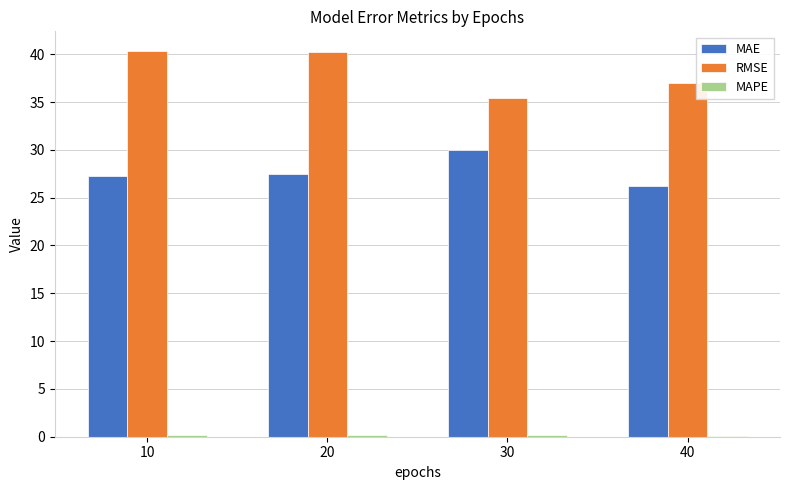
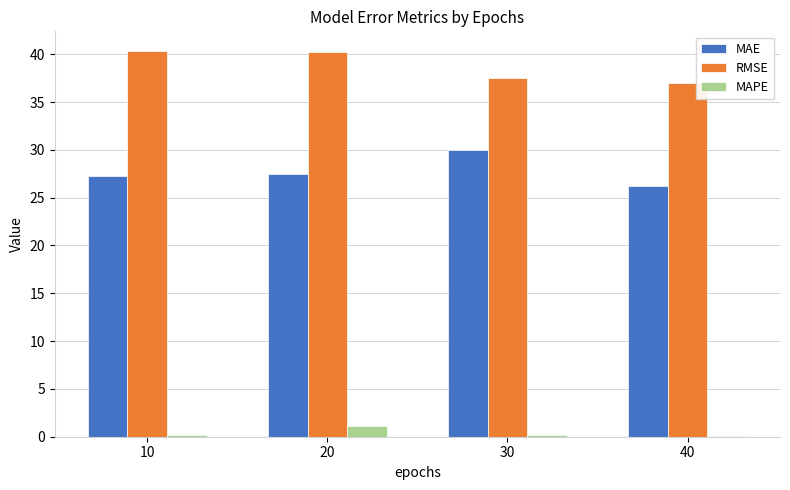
MAPE, 20: 0 -> 1
RMSE, 30: 35 -> 38
